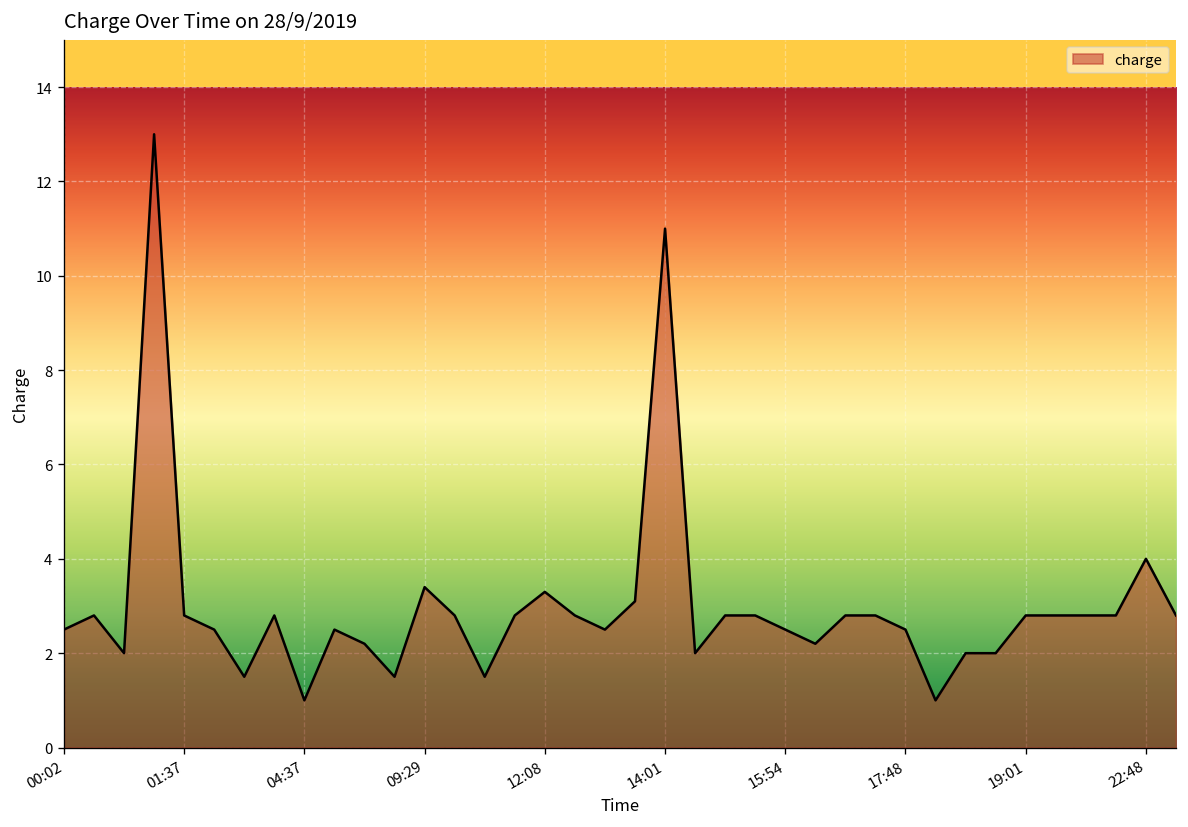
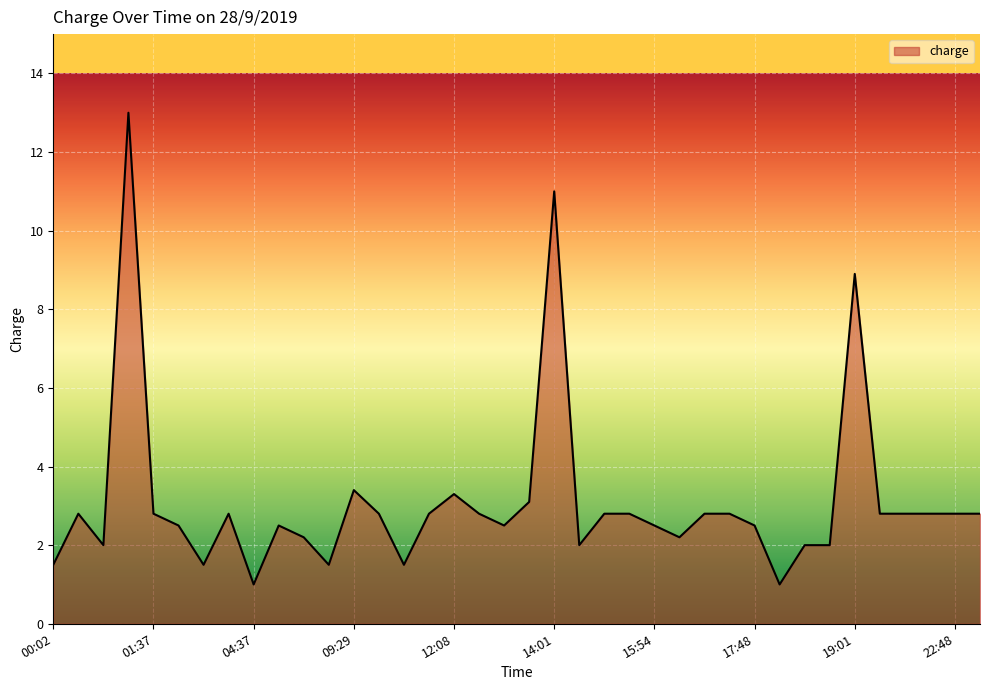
00:02: 2.5 -> 1.5
19:01: 2.8 -> 8.9
22:48: 4.0 -> 2.8
